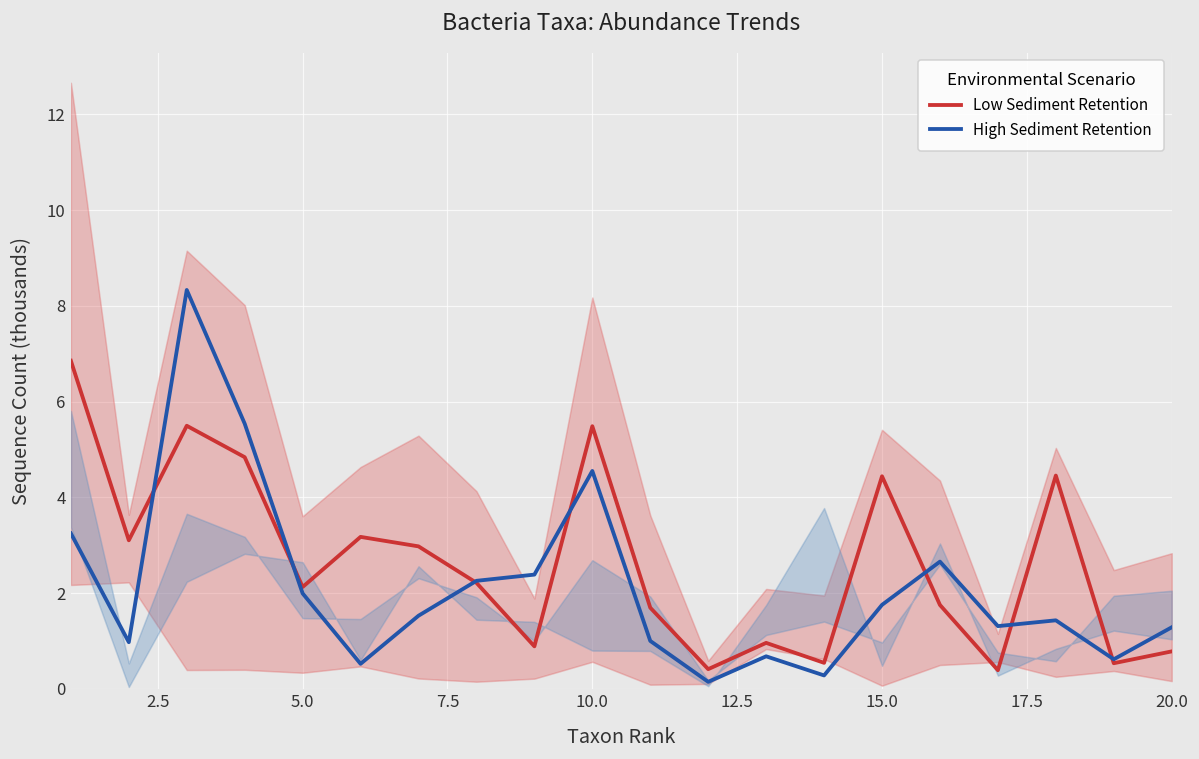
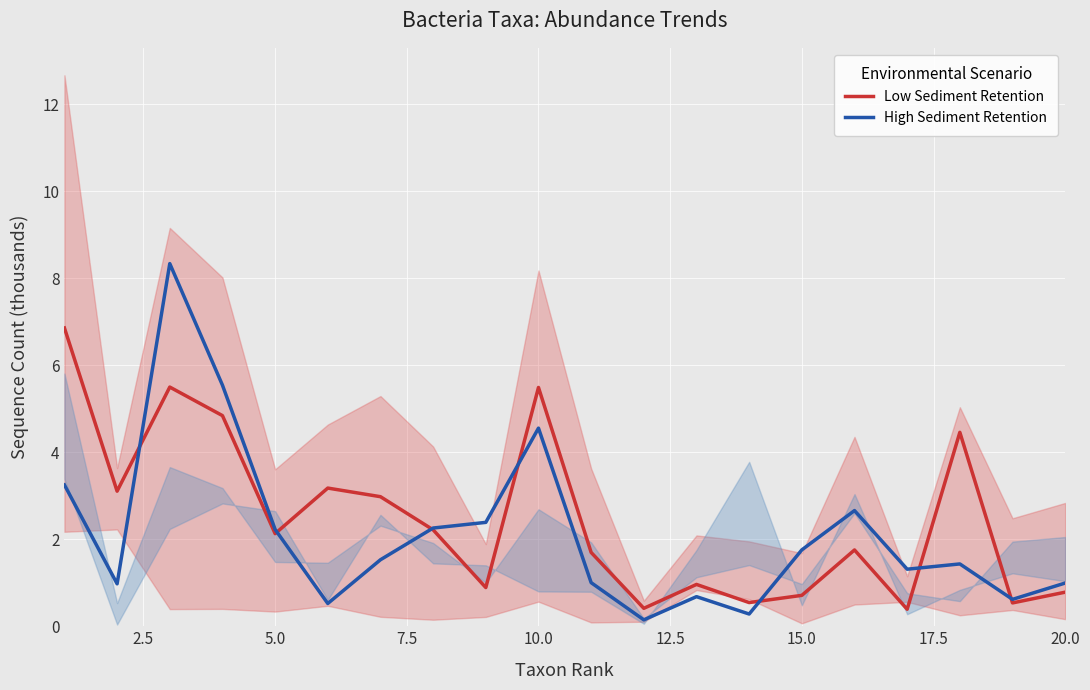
High Sediment Retention, 5.0: 2.0 -> 2.2
Low Sediment Retention, 15.0: 4.4 -> 0.7
High Sediment Retention, 20.0: 1.3 -> 1.0
